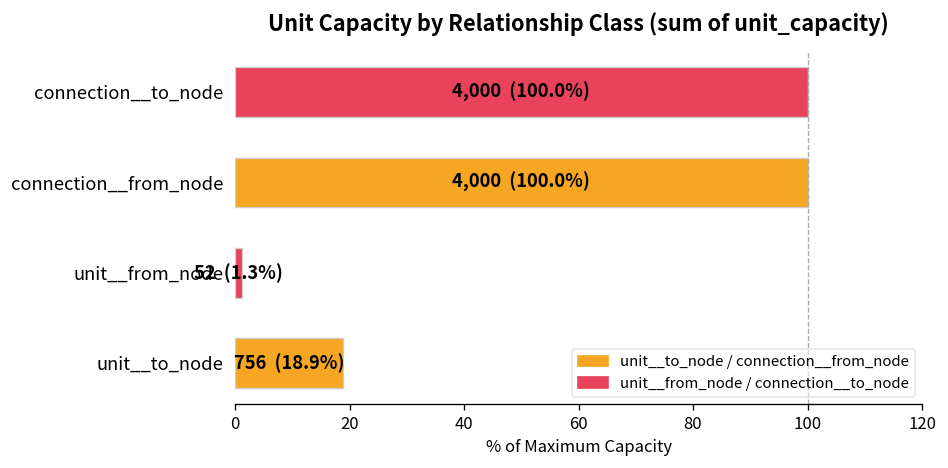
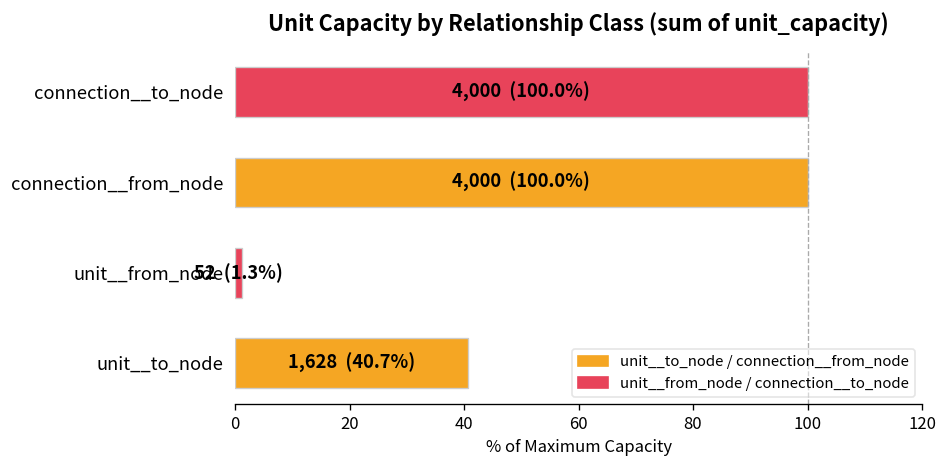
unit__to_node: 756 (18.9%) -> 1,628 (40.7%)
